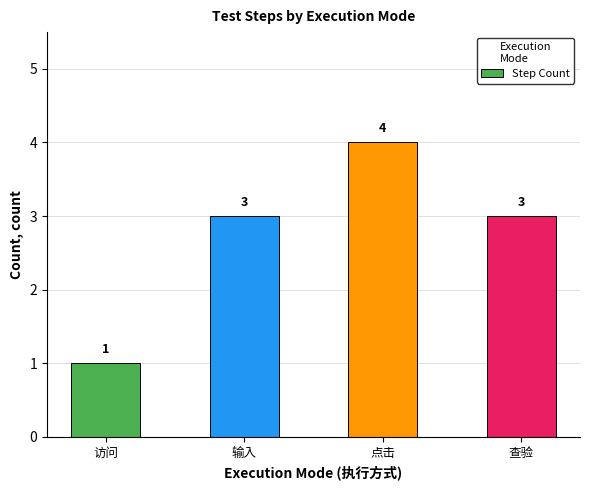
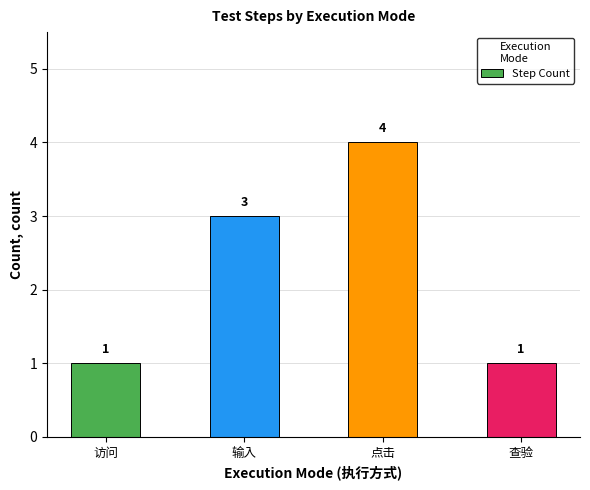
查验: 3 -> 1
